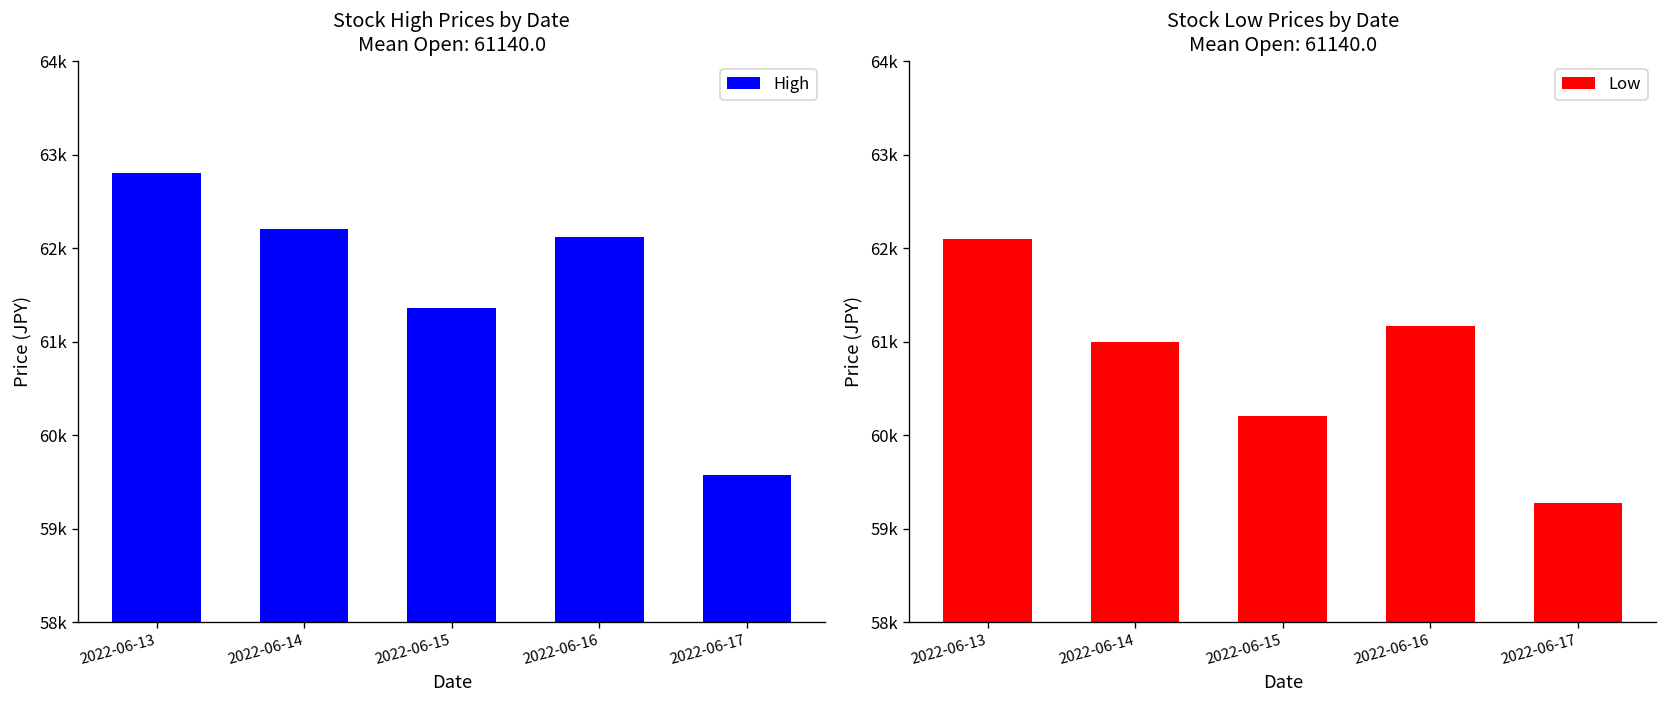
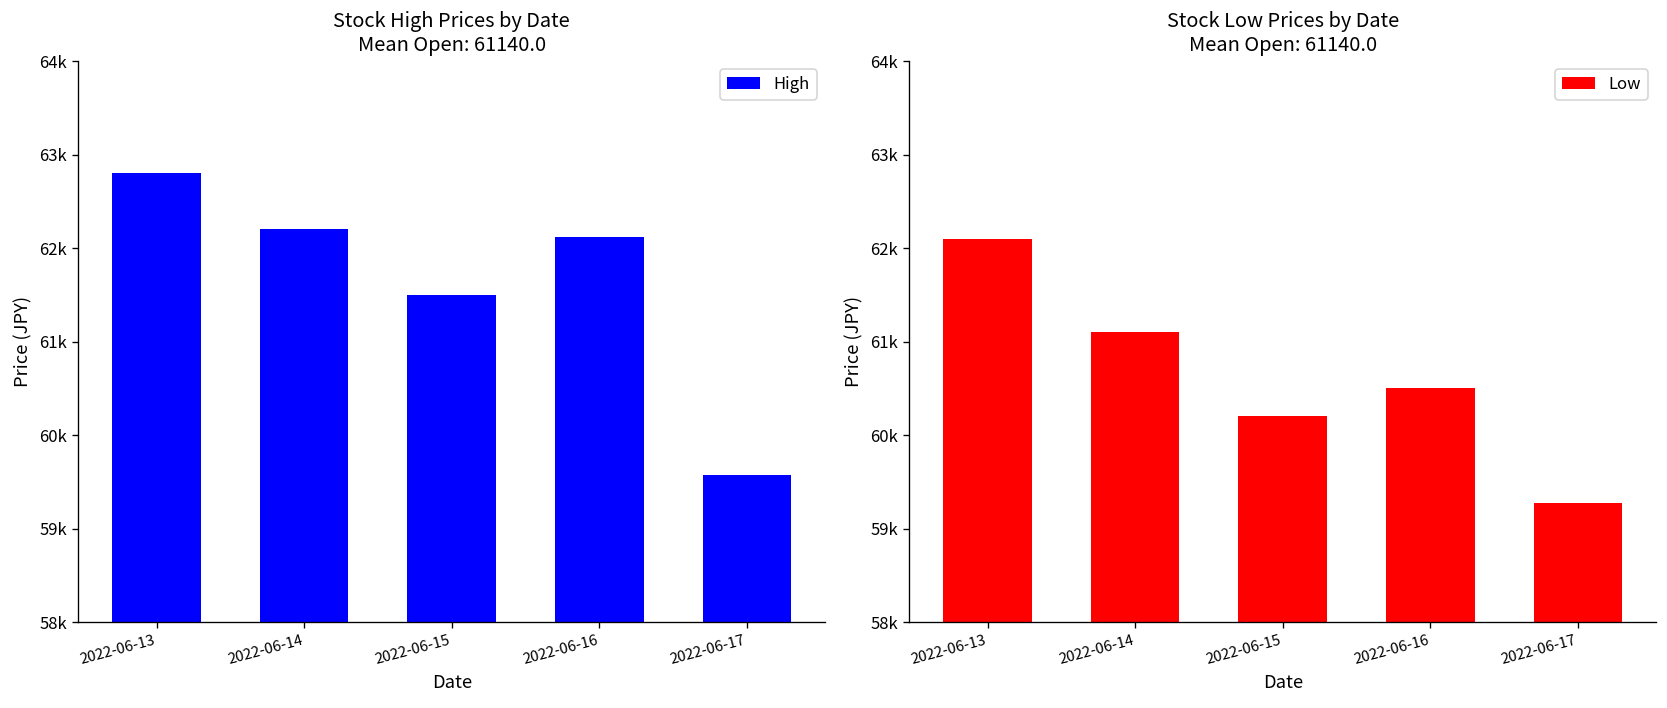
Stock High Prices by Date Mean Open: 61140.0, 2022-06-15: 61400 -> 61500
Stock Low Prices by Date Mean Open: 61140.0, 2022-06-14: 61000 -> 61100
Stock Low Prices by Date Mean Open: 61140.0, 2022-06-16: 61200 -> 60500
